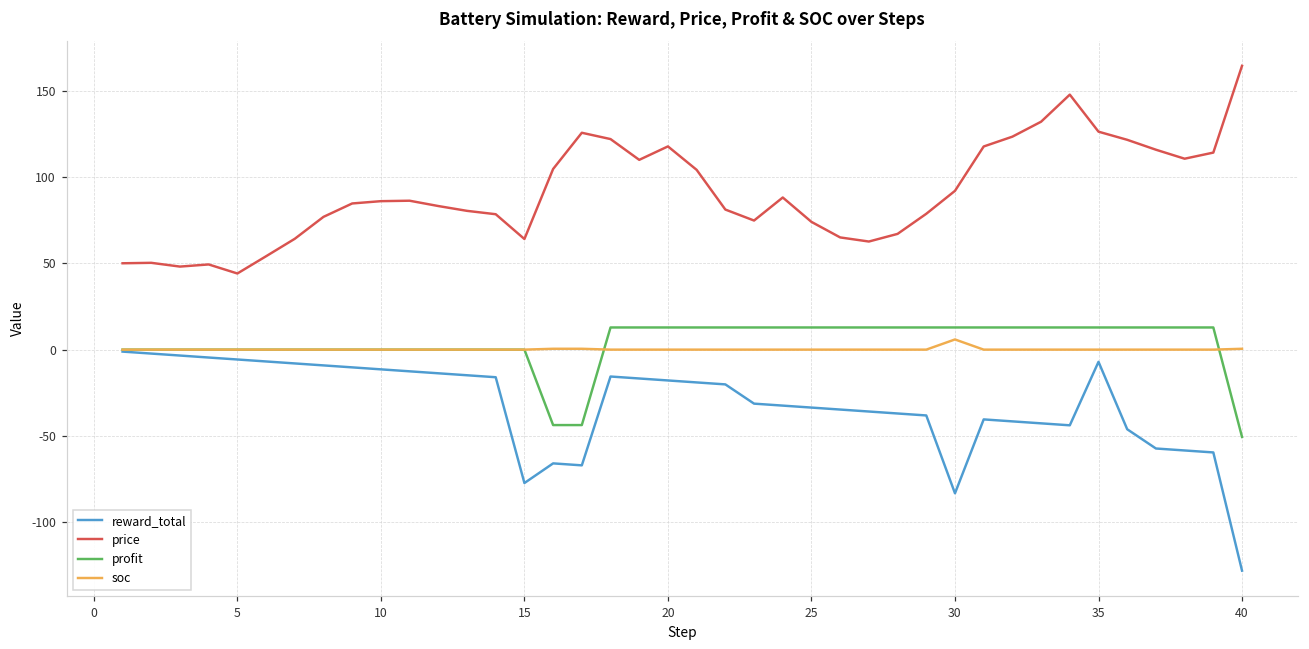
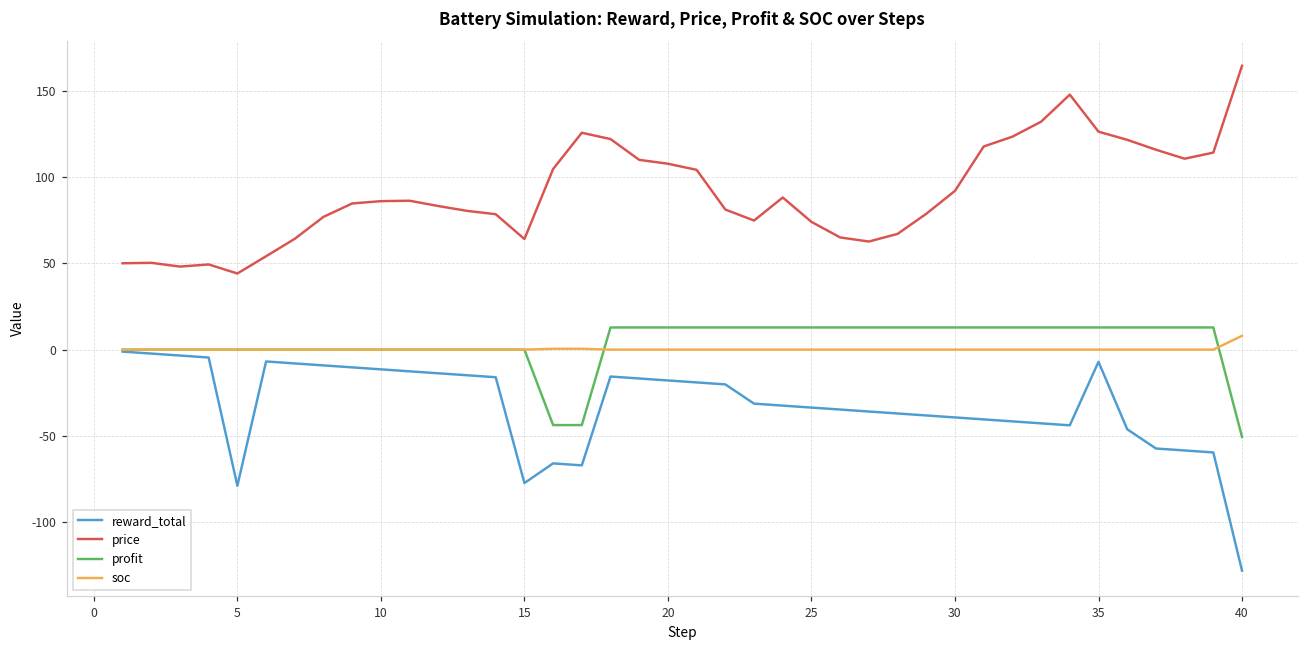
reward_total, 5: -6 -> -79
price, 20: 118 -> 108
reward_total, 30: -83 -> -39
soc, 30: 6 -> 0
soc, 40: 1 -> 8
